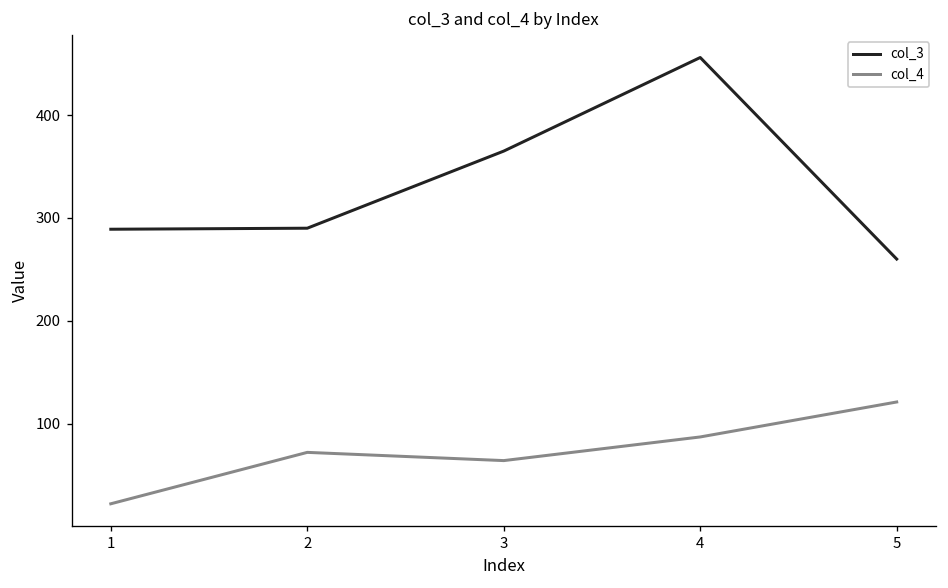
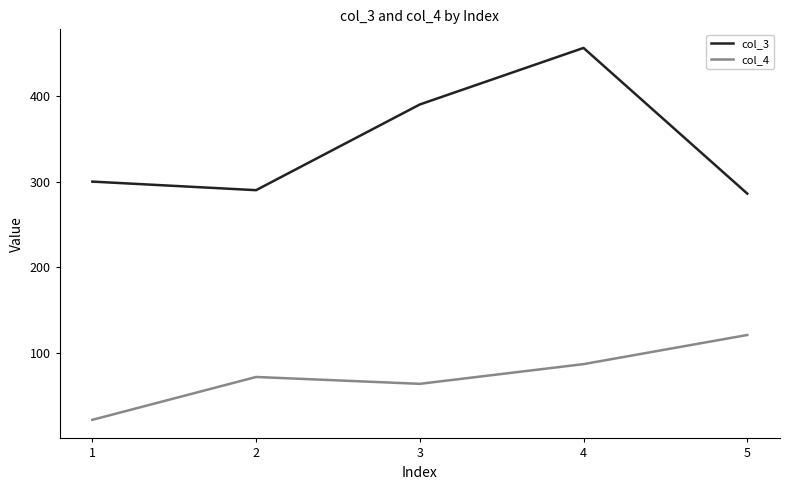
col_3, 1: 290 -> 300
col_3, 3: 370 -> 390
col_3, 5: 260 -> 290
